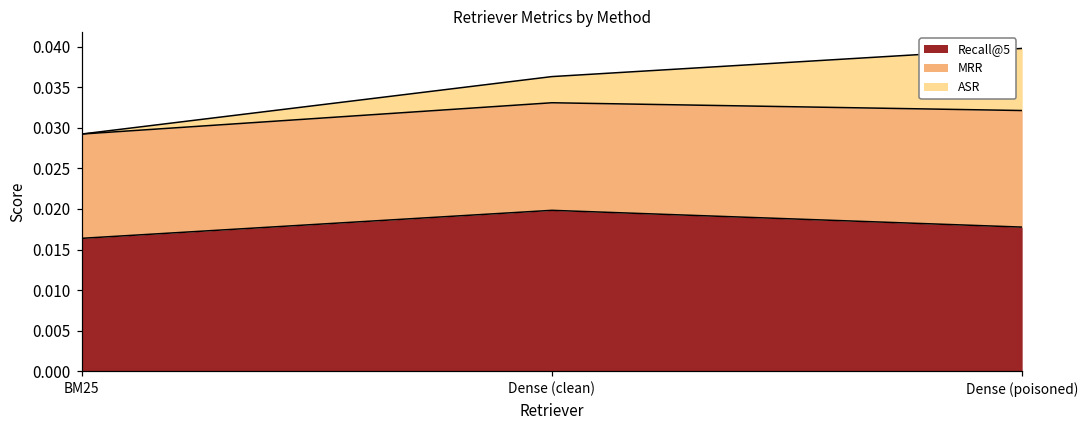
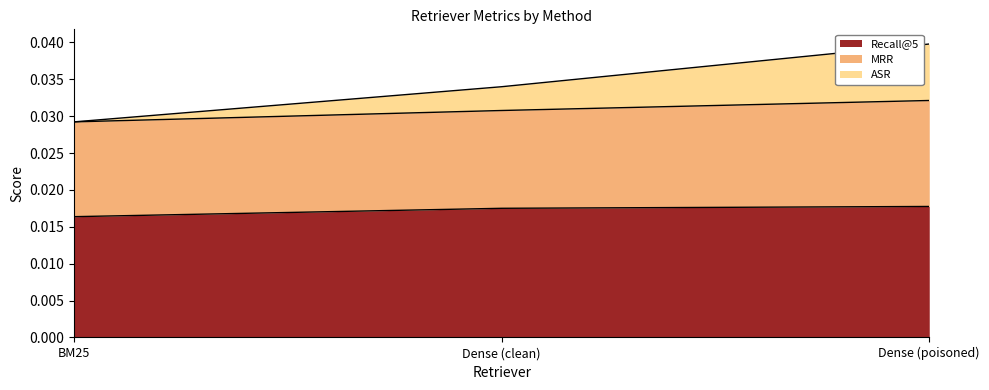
Recall@5, Dense (clean): 0.020 -> 0.018
